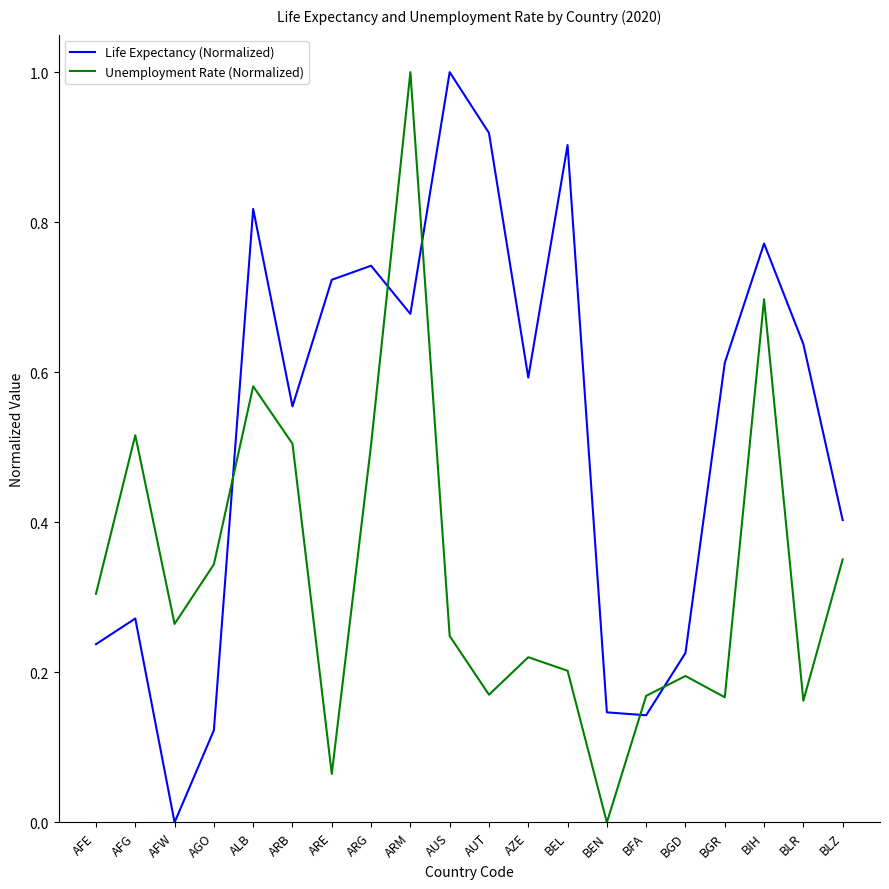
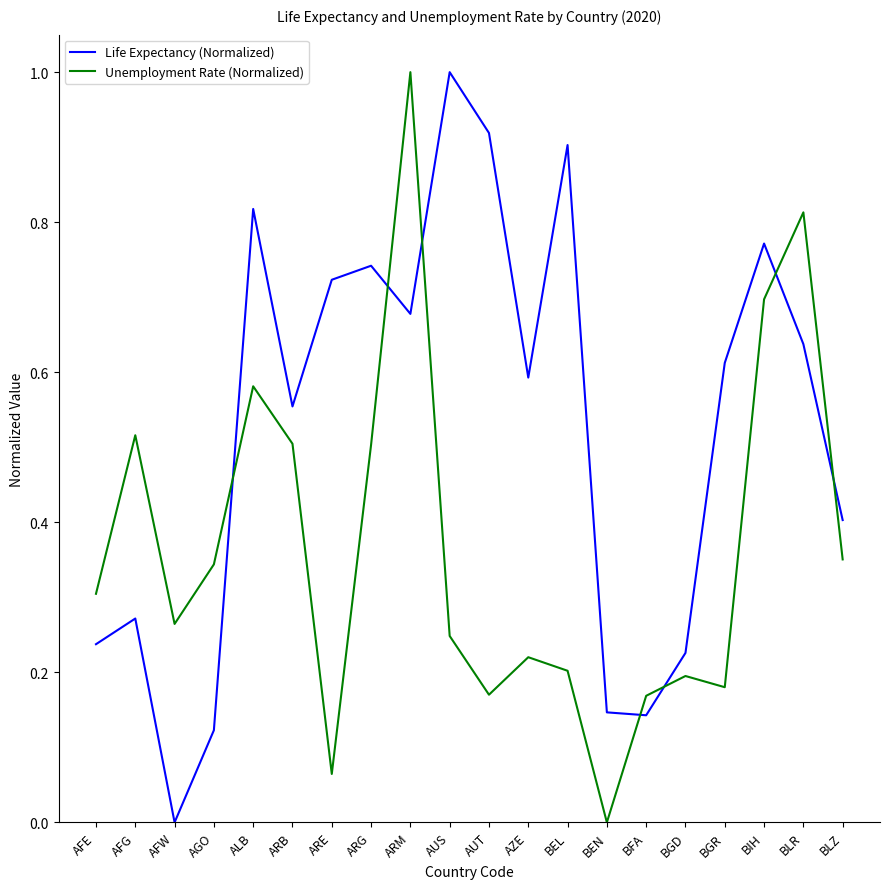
Unemployment Rate (Normalized), BGR: 0.17 -> 0.18
Unemployment Rate (Normalized), BLR: 0.16 -> 0.81
